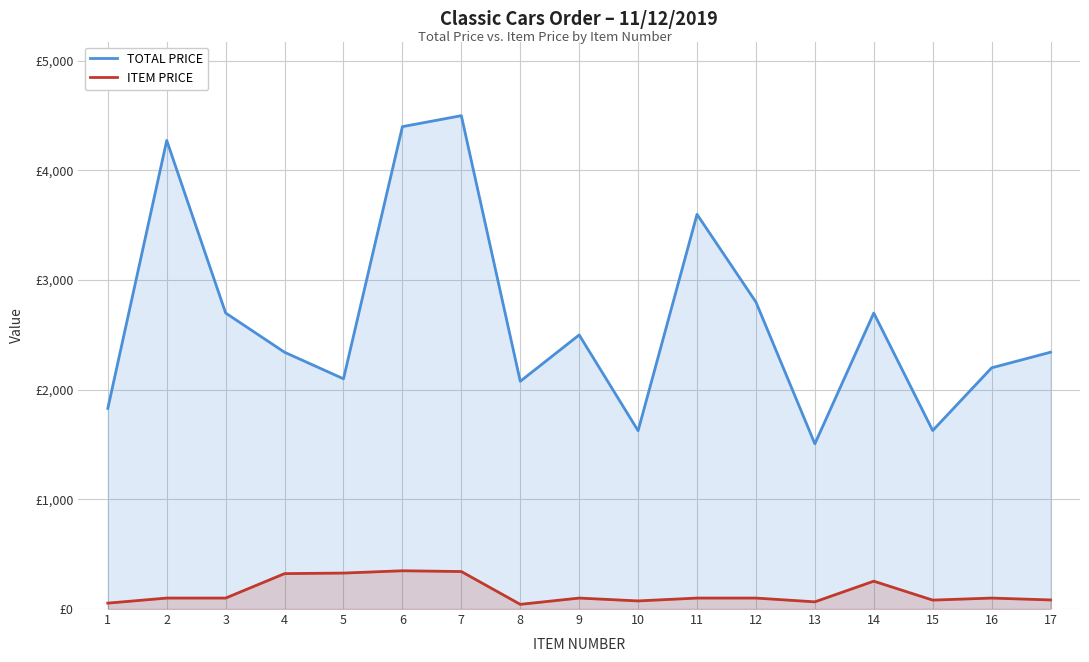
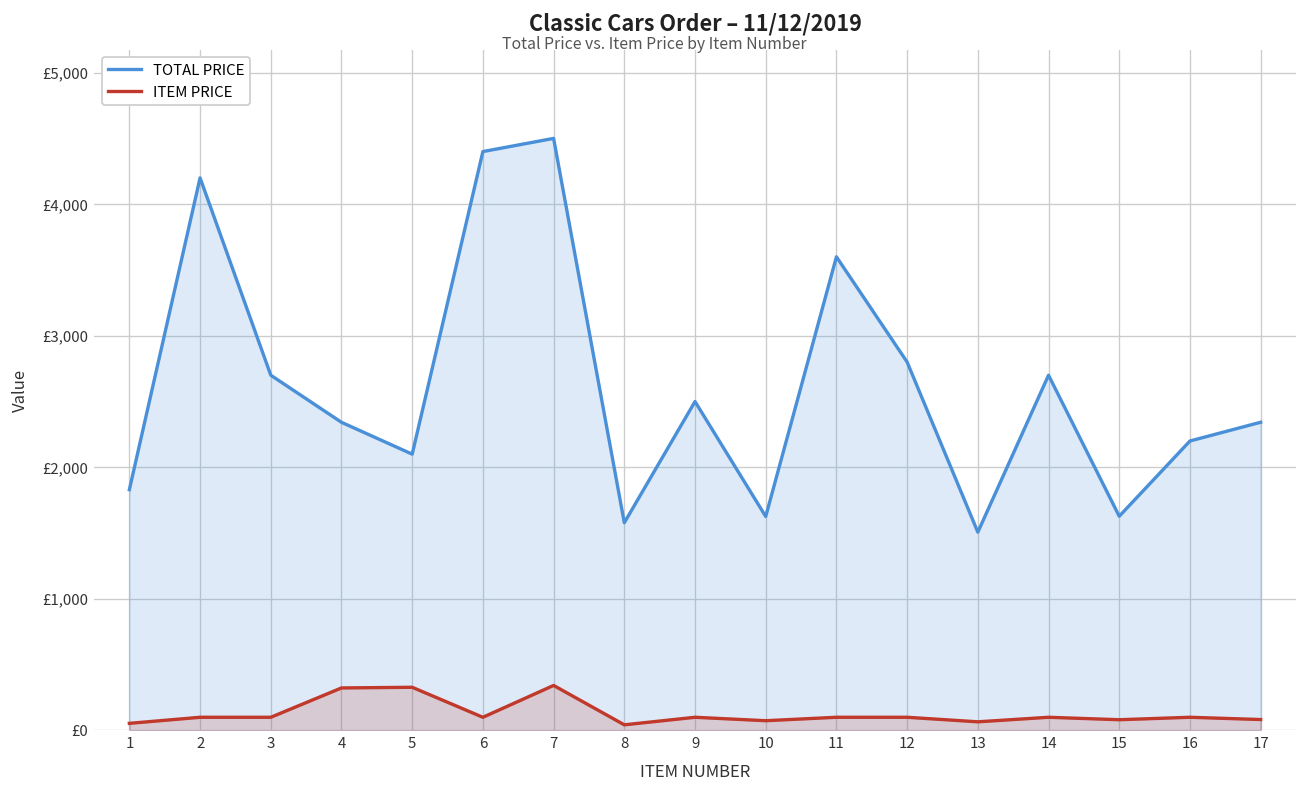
TOTAL PRICE, 2: £4,270 -> £4,200
ITEM PRICE, 6: £350 -> £100
TOTAL PRICE, 8: £2,080 -> £1,580
ITEM PRICE, 14: £250 -> £100
